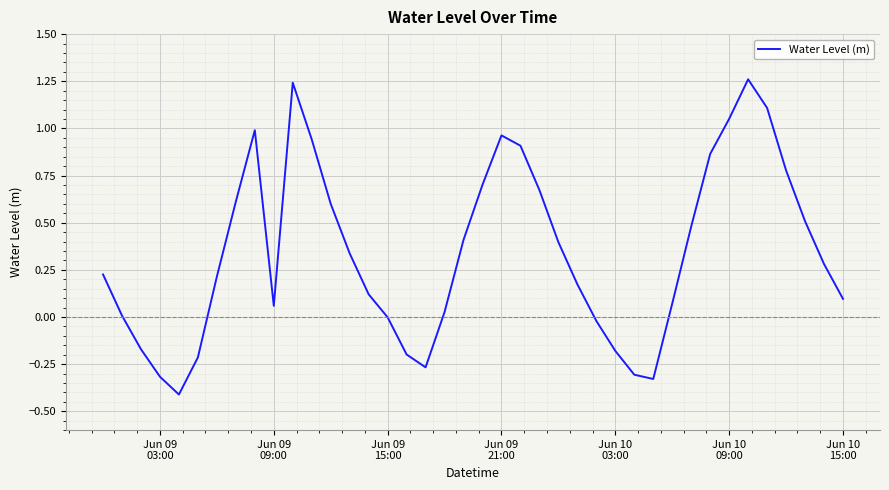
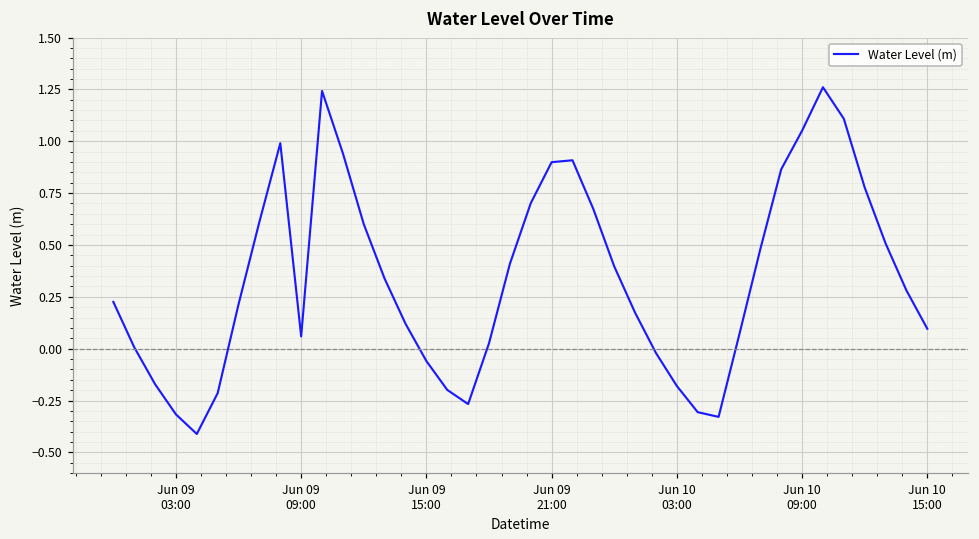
Jun 09 15:00: 0.00 -> -0.06
Jun 09 21:00: 0.96 -> 0.90
